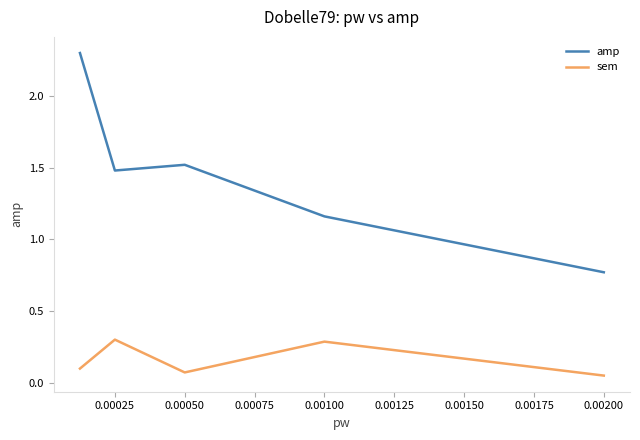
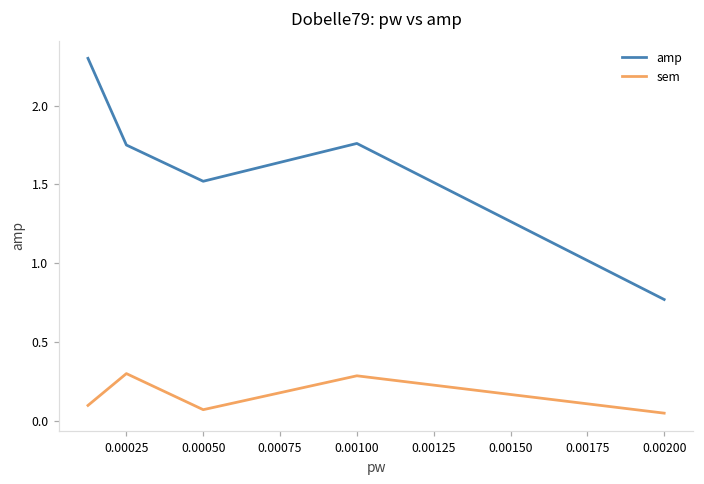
amp, 0.00025: 1.48 -> 1.75
amp, 0.00100: 1.16 -> 1.76
